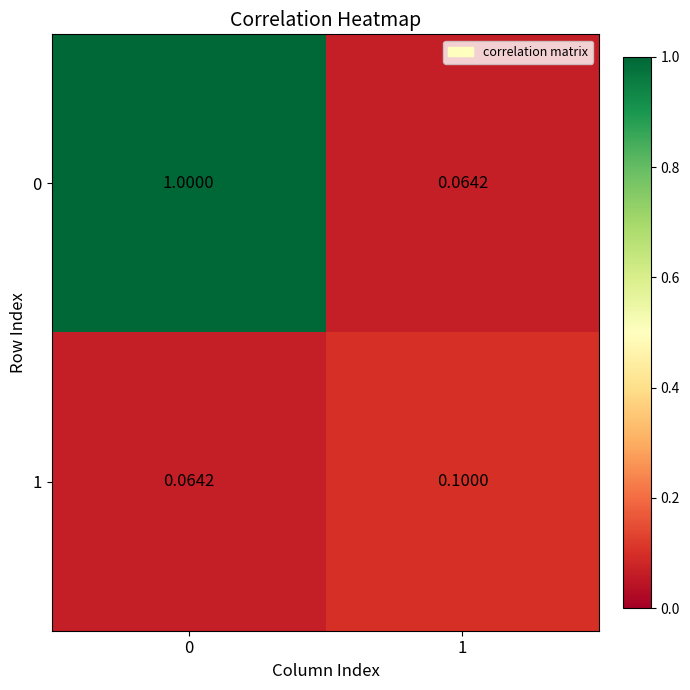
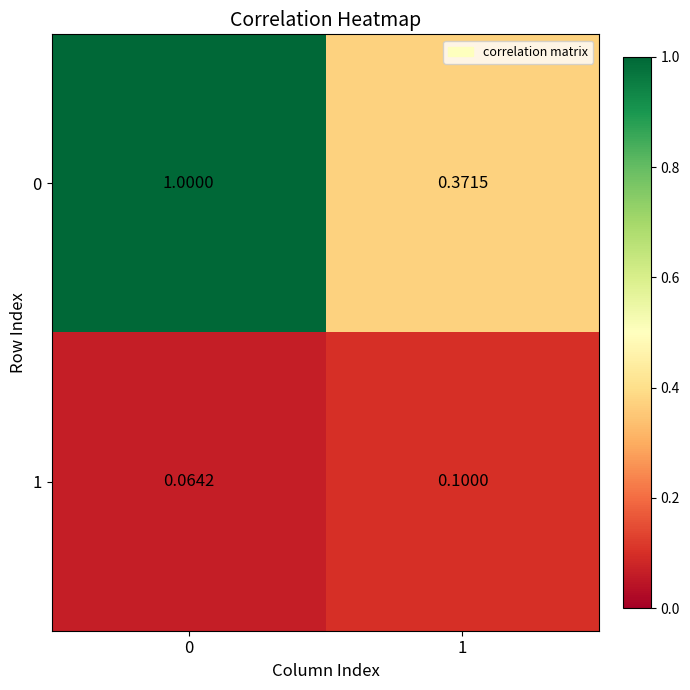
0, 1: 0.0642 -> 0.3715
